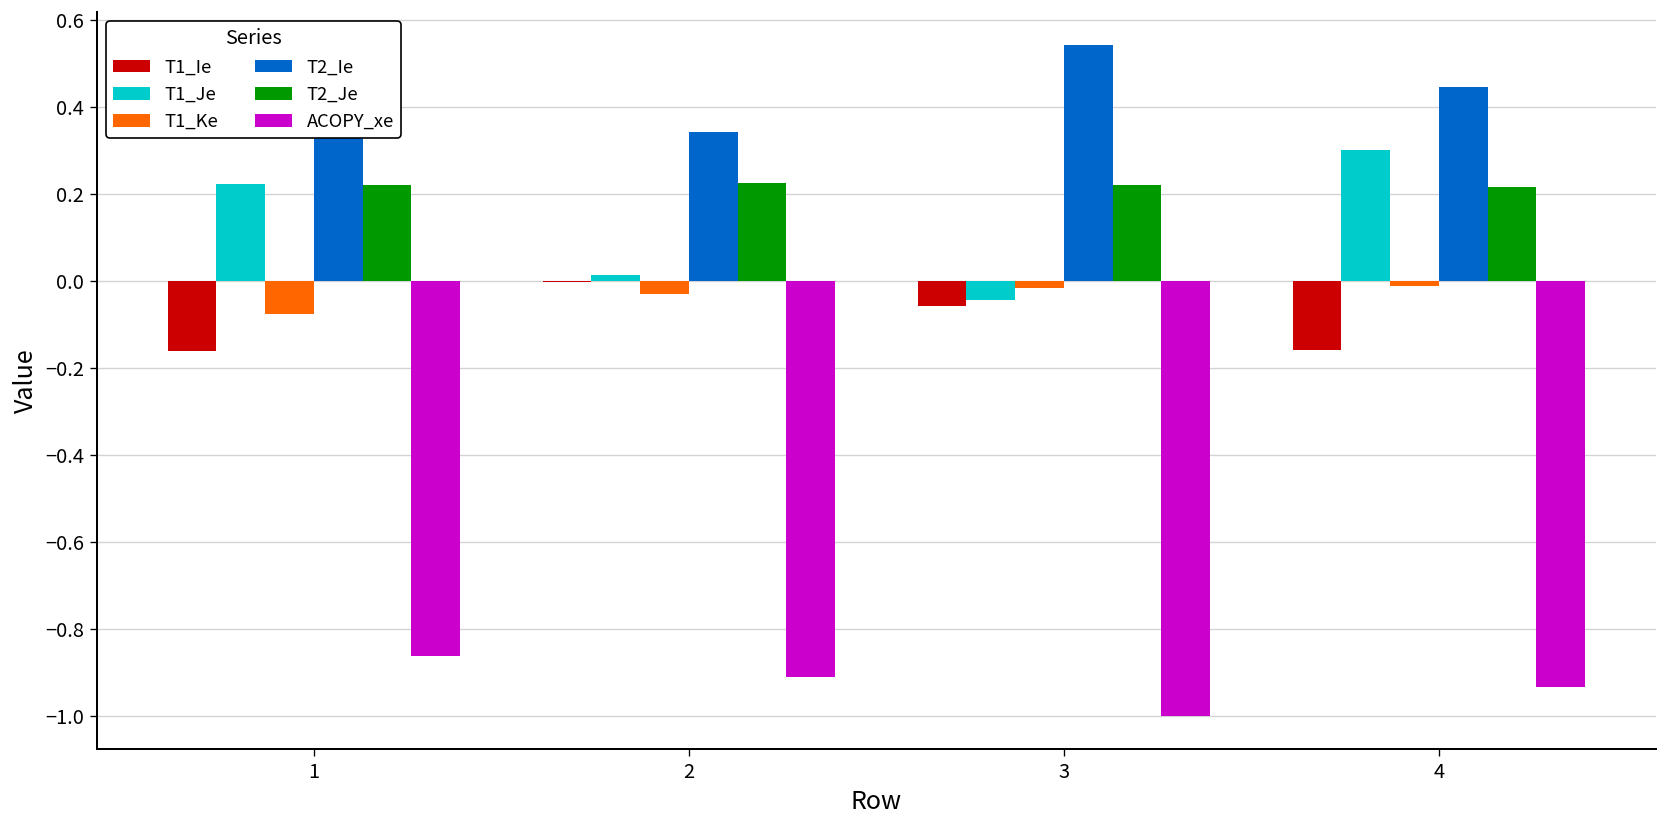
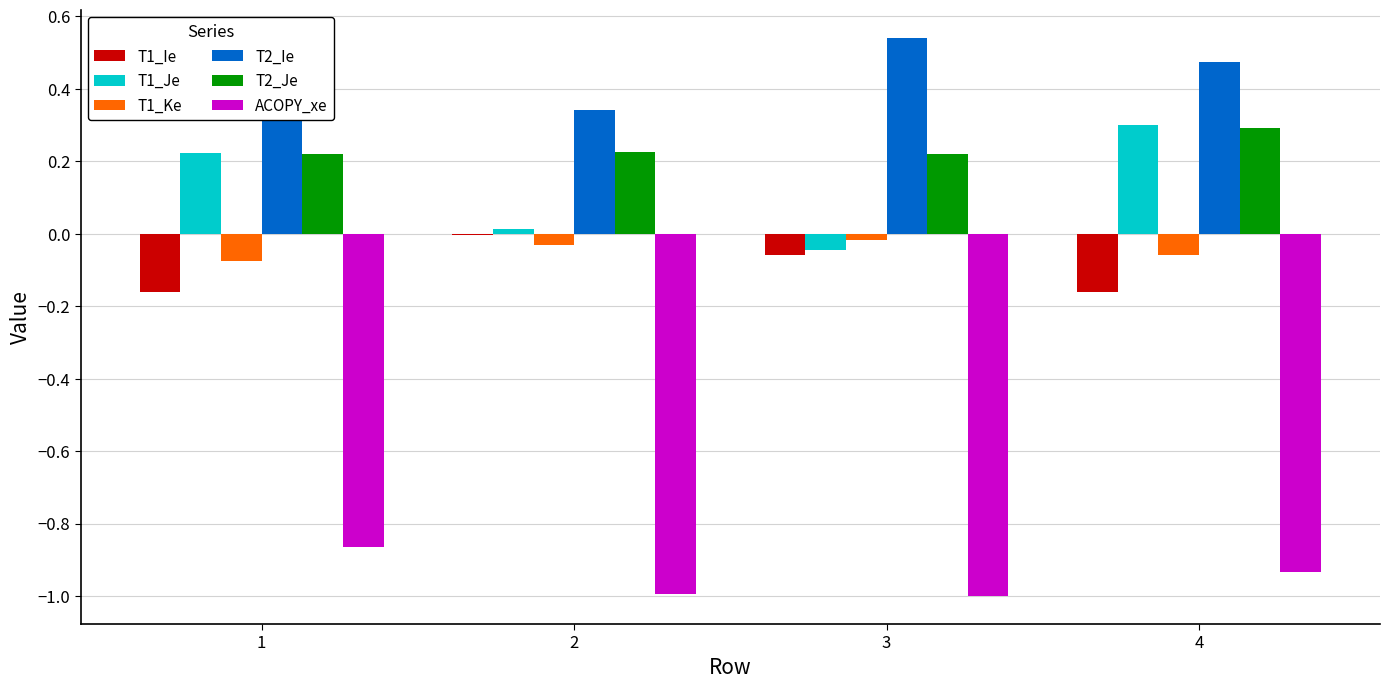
ACOPY_xe, 2: -0.91 -> -0.99
T1_Ke, 4: -0.01 -> -0.06
T2_Ie, 4: 0.45 -> 0.47
T2_Je, 4: 0.21 -> 0.29
